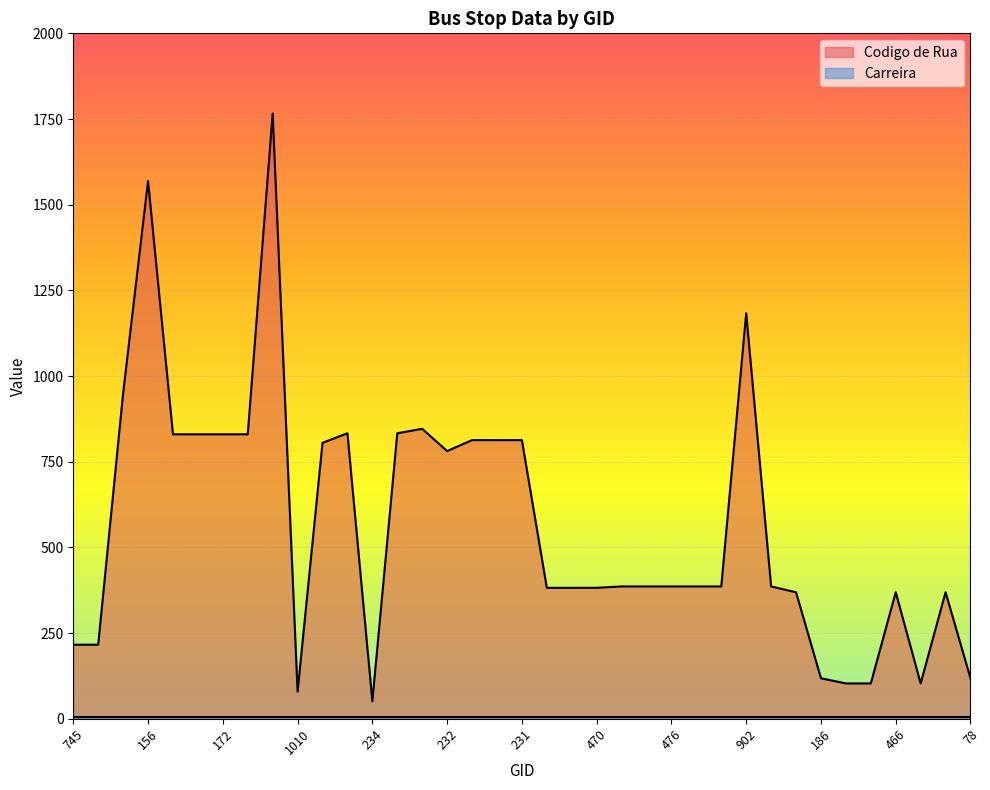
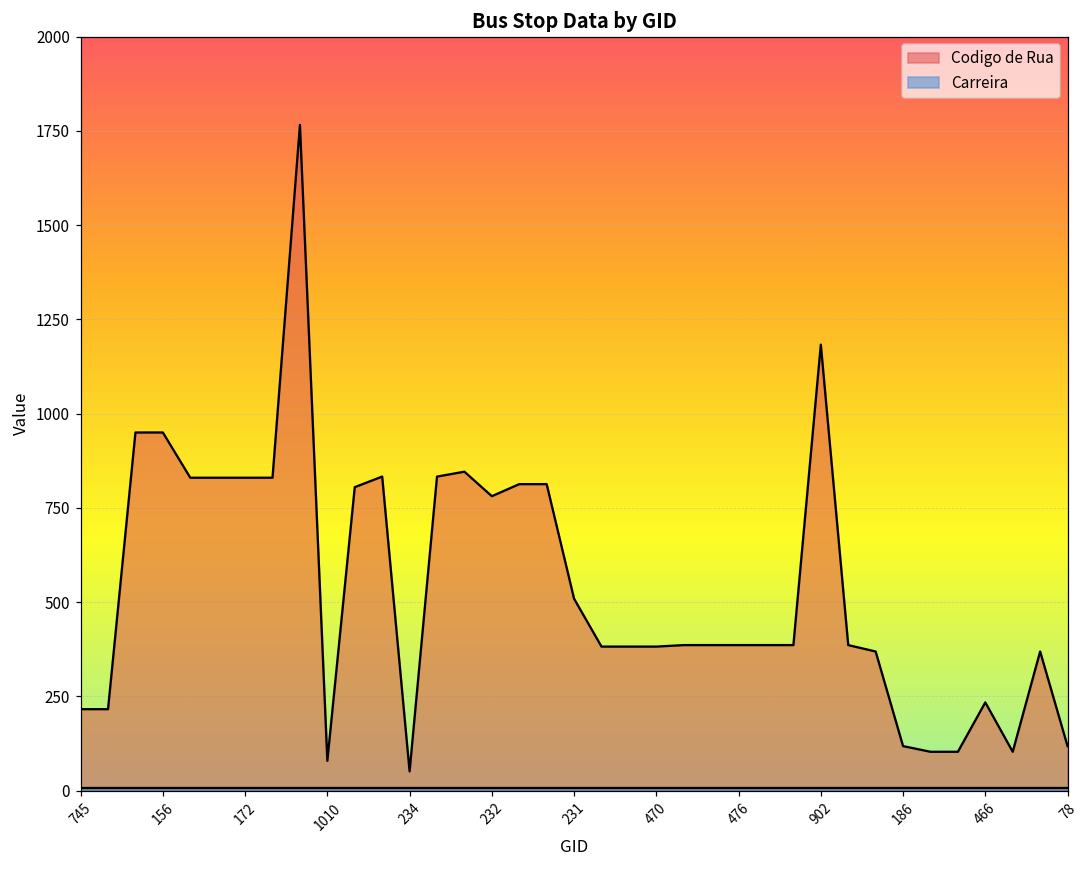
Codigo de Rua, 156: 1570 -> 950
Codigo de Rua, 231: 810 -> 510
Codigo de Rua, 466: 370 -> 230
